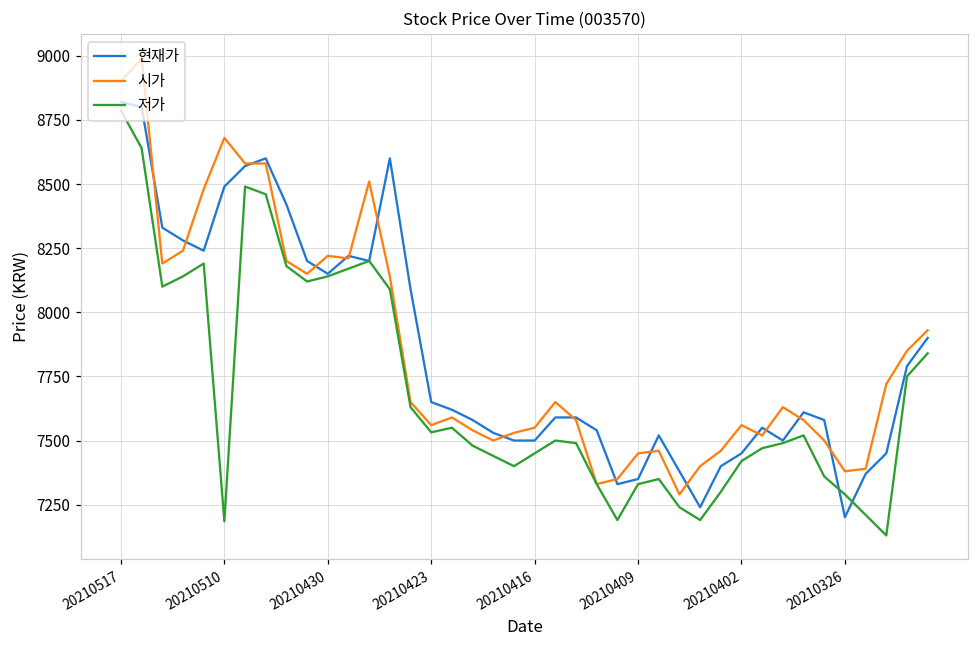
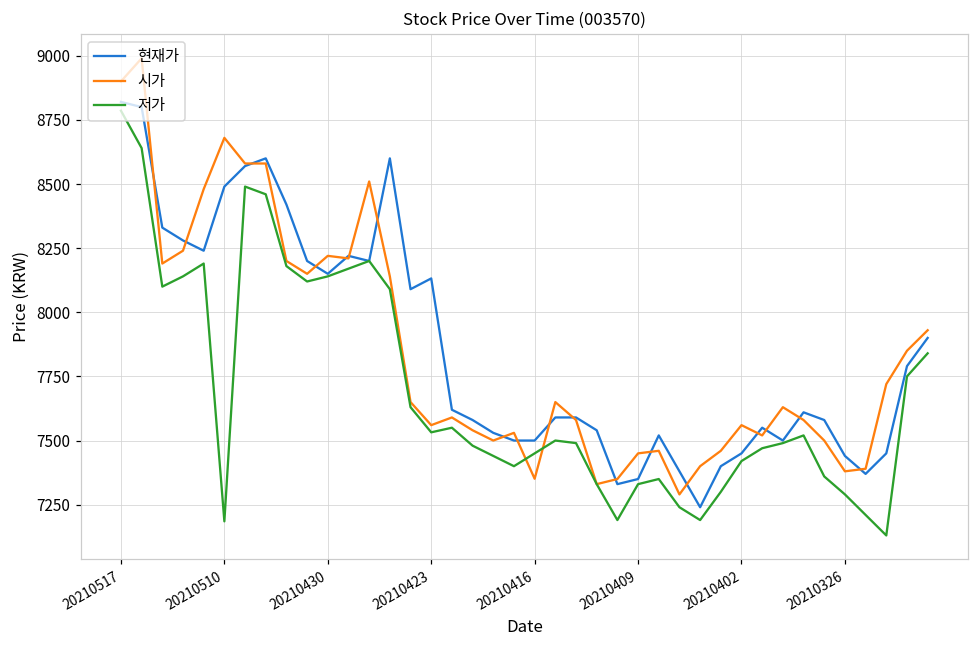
현재가, 20210423: 7650 -> 8130
시가, 20210416: 7550 -> 7350
현재가, 20210326: 7200 -> 7440
